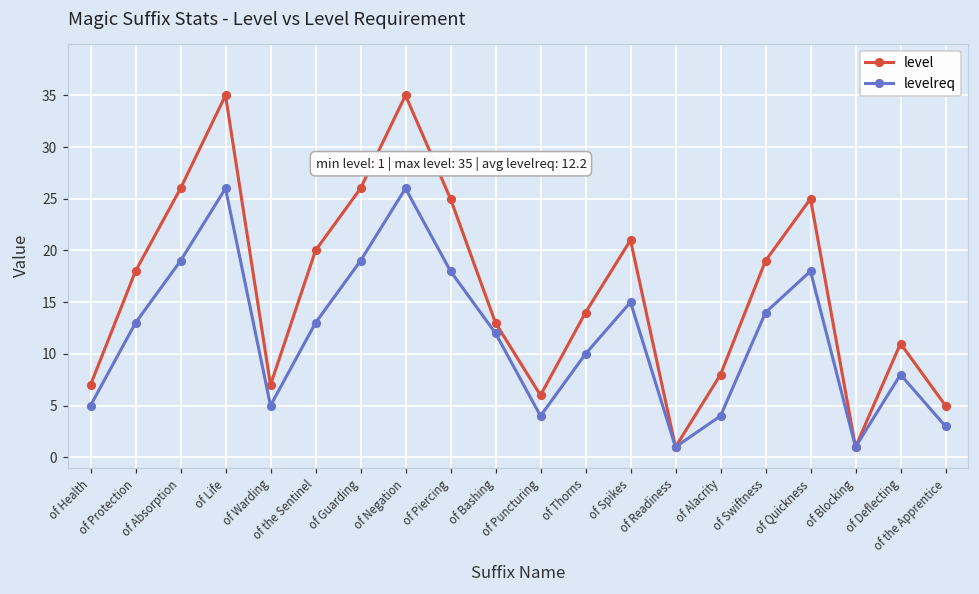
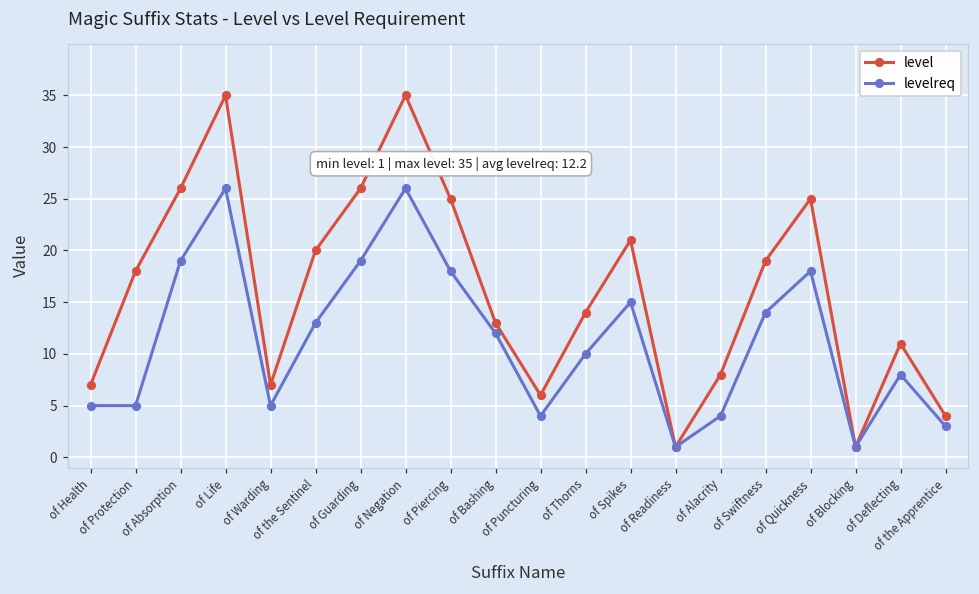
levelreq, of Protection: 13 -> 5
level, of the Apprentice: 5 -> 4
